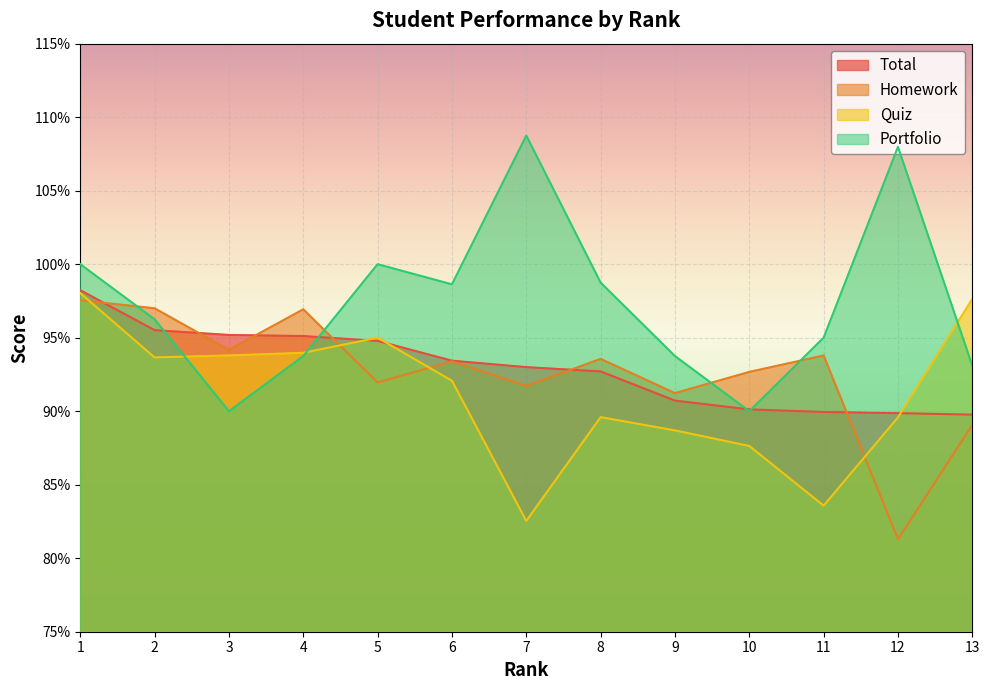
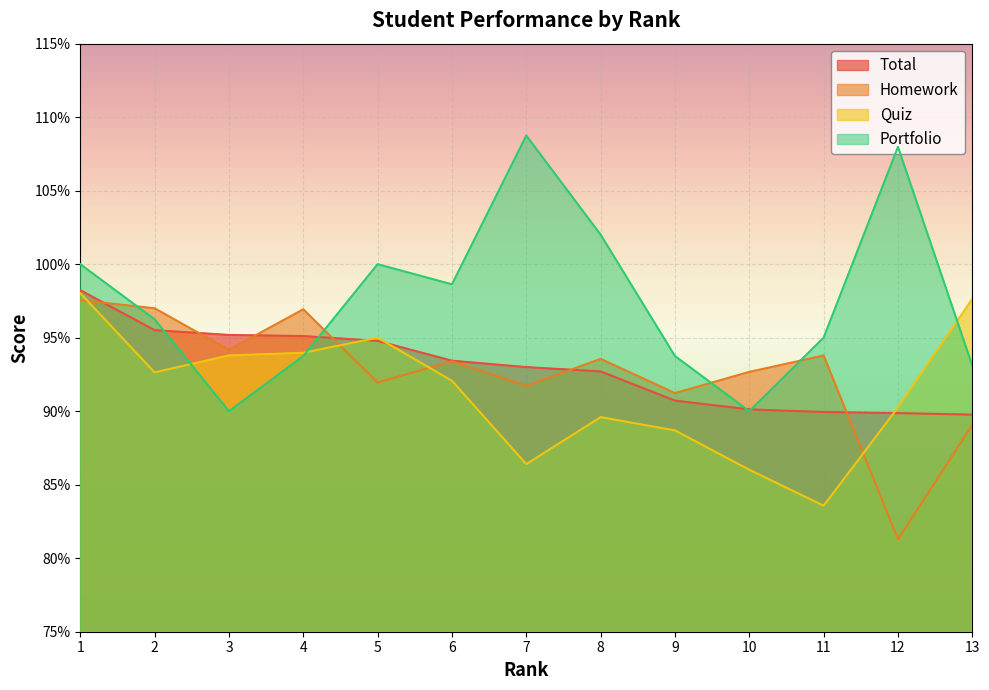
Quiz, 2: 93.7% -> 92.6%
Quiz, 7: 82.5% -> 86.4%
Portfolio, 8: 98.8% -> 102.0%
Quiz, 10: 87.6% -> 86.0%
Quiz, 12: 89.6% -> 90.3%
